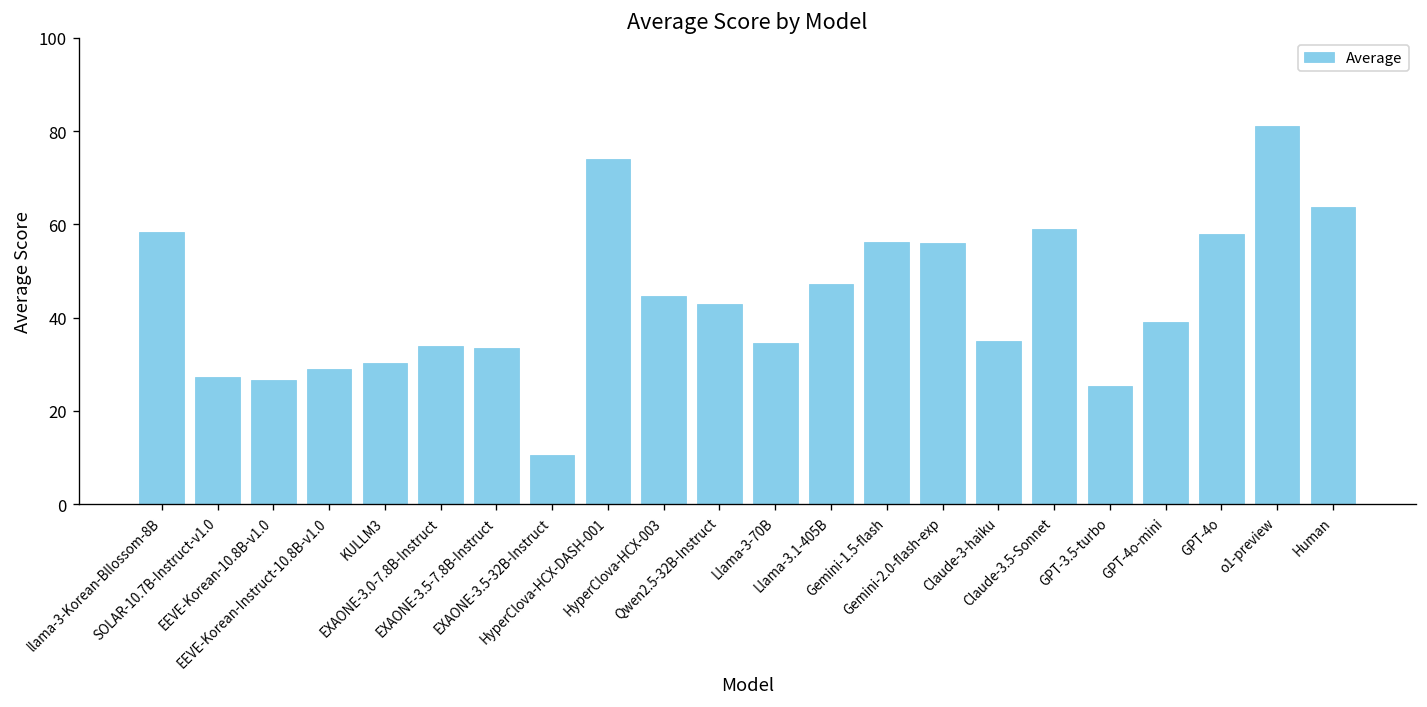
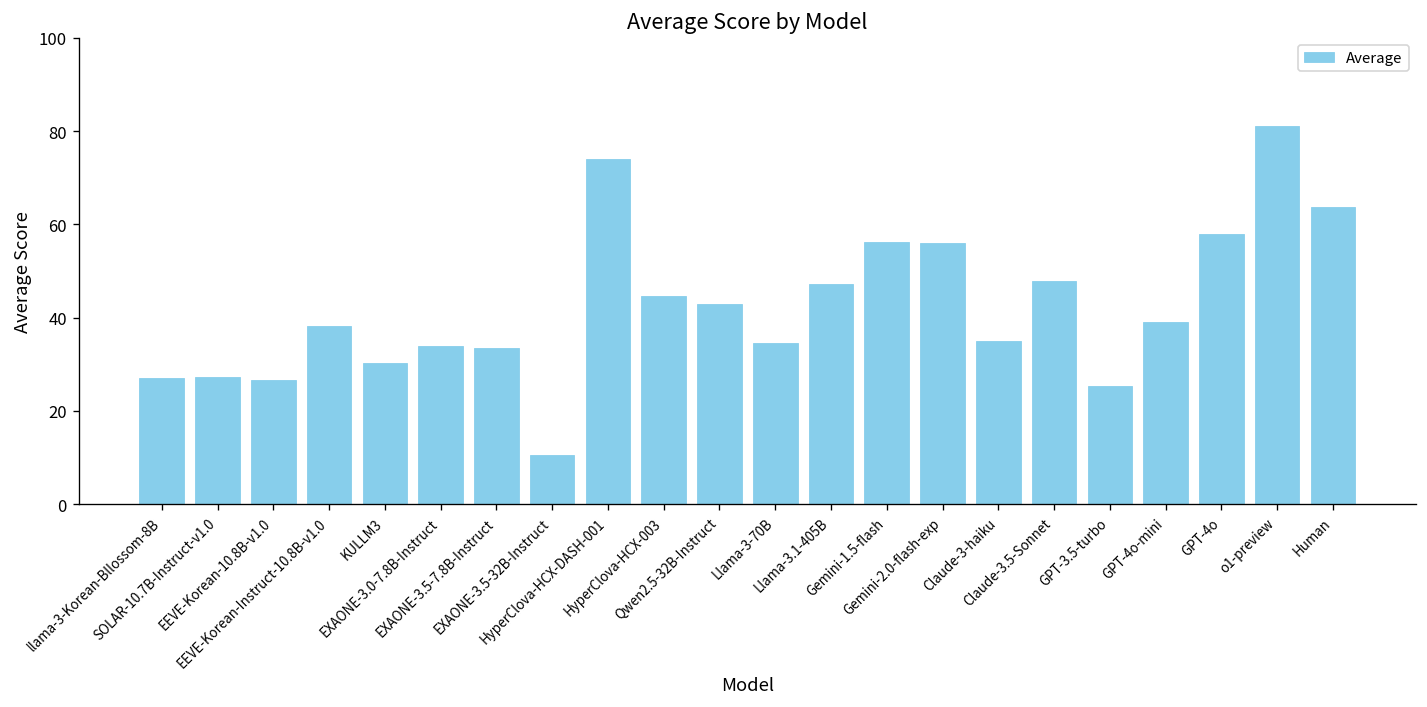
llama-3-Korean-Bllossom-8B: 58 -> 27
EEVE-Korean-Instruct-10.8B-v1.0: 29 -> 38
Claude-3.5-Sonnet: 59 -> 48
